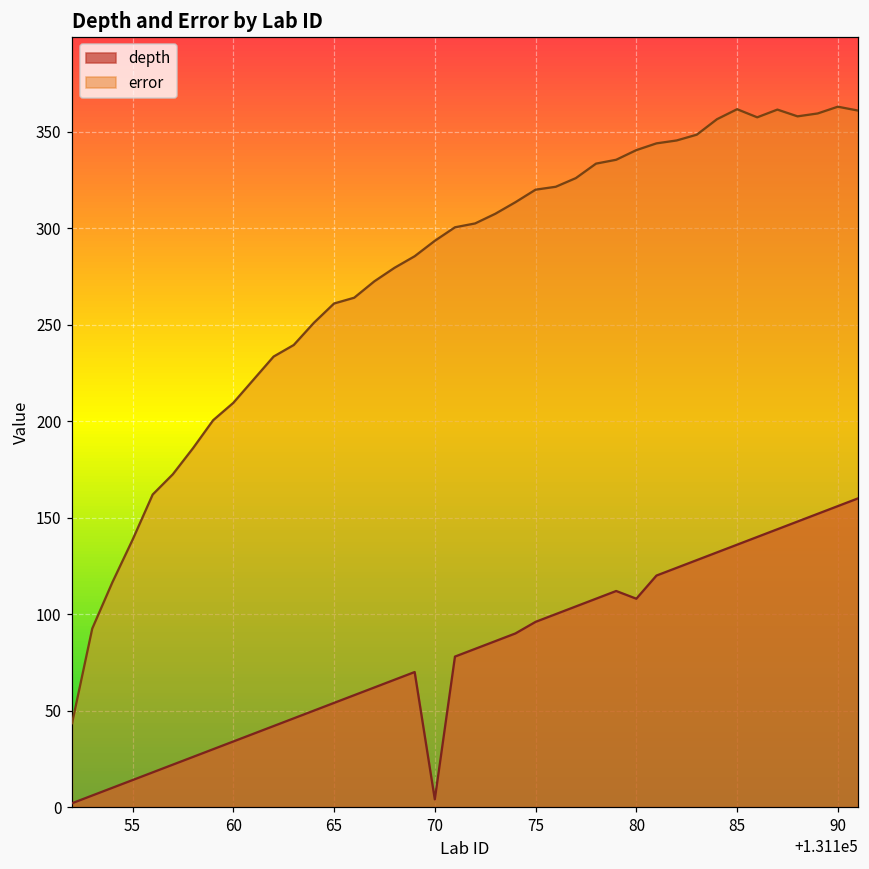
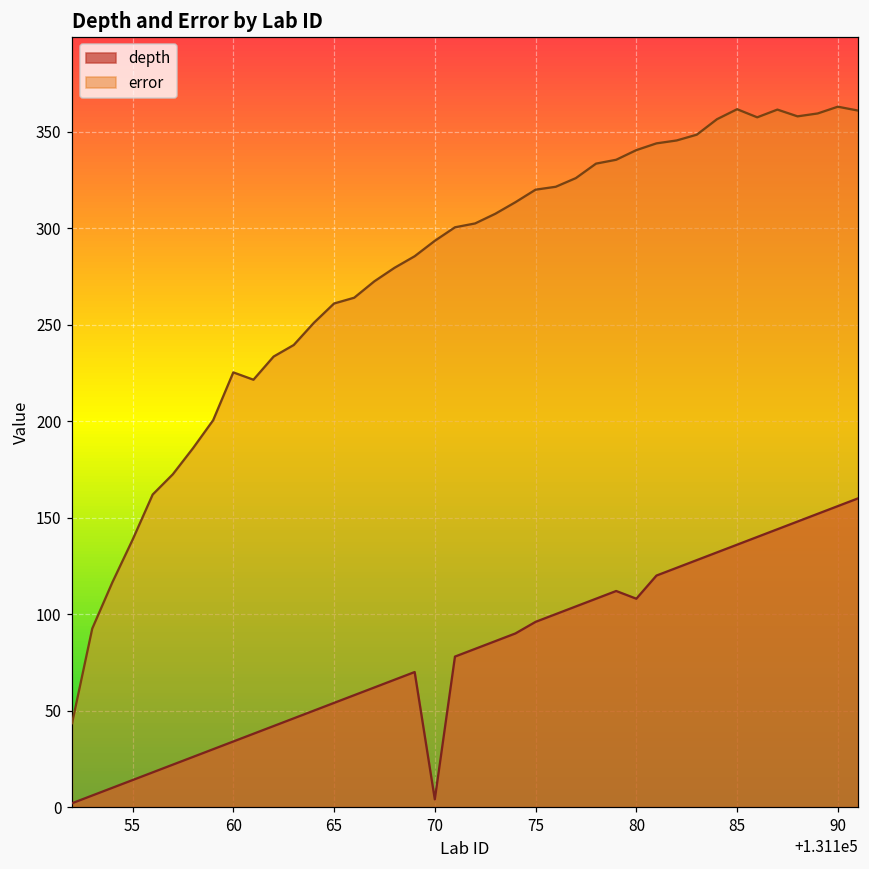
error, 60: 210 -> 225
